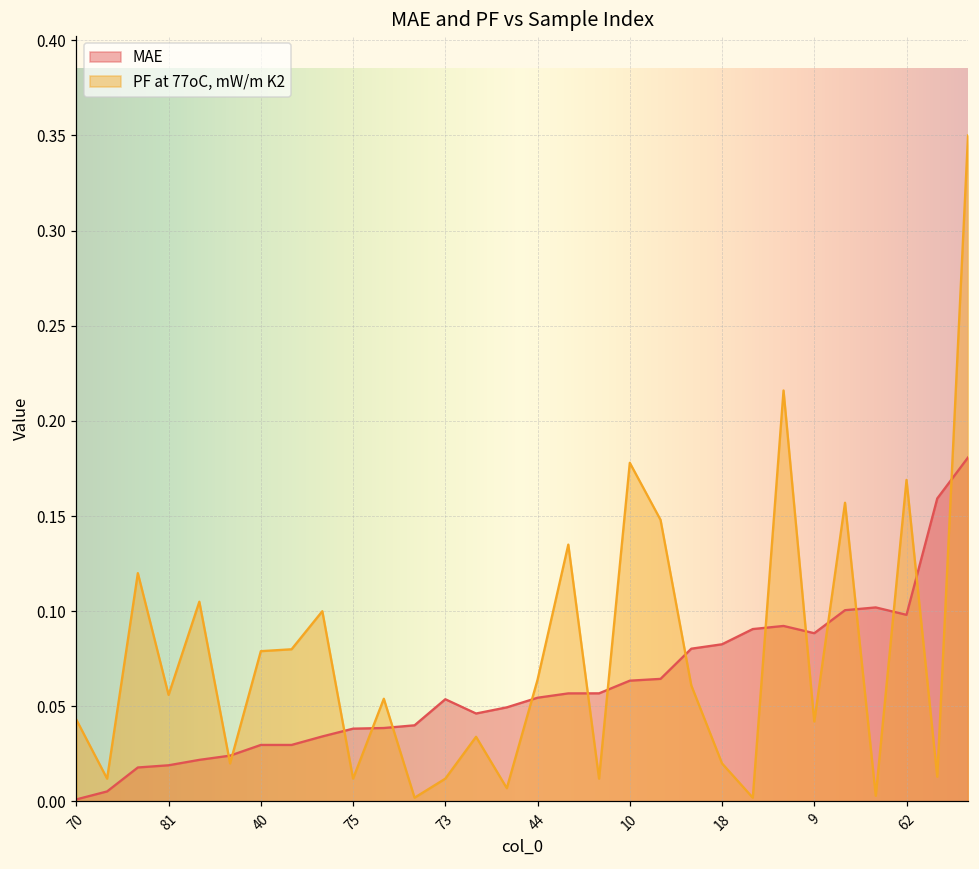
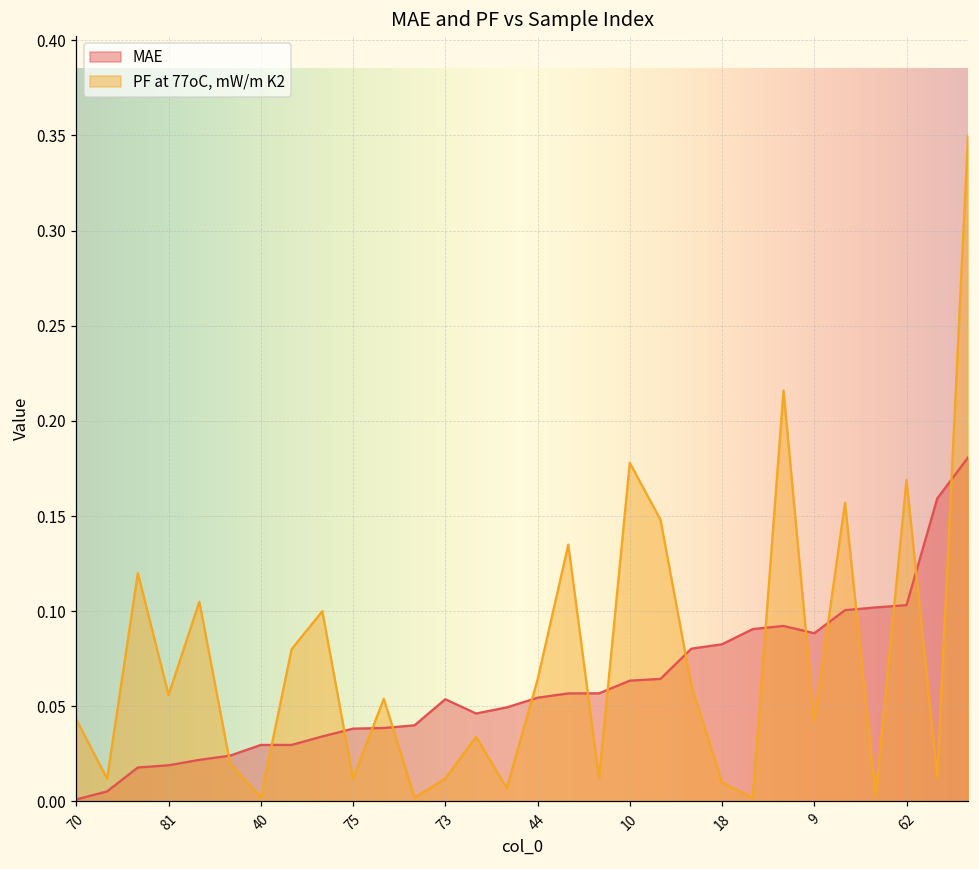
PF at 77oC, mW/m K2, 40: 0.079 -> 0.002
PF at 77oC, mW/m K2, 18: 0.02 -> 0.01
MAE, 62: 0.098 -> 0.103
